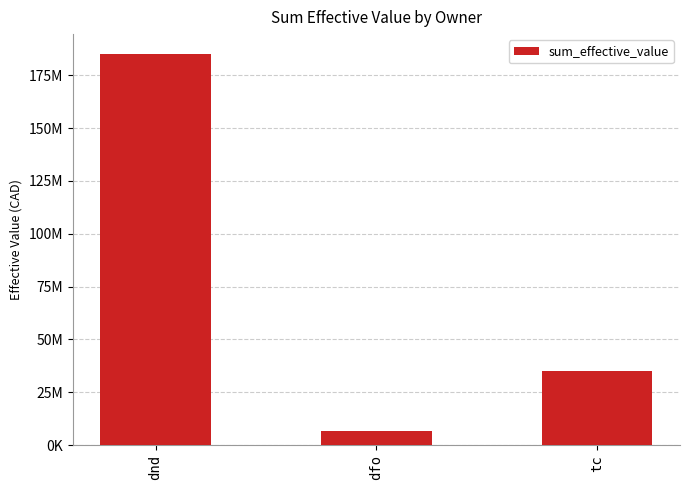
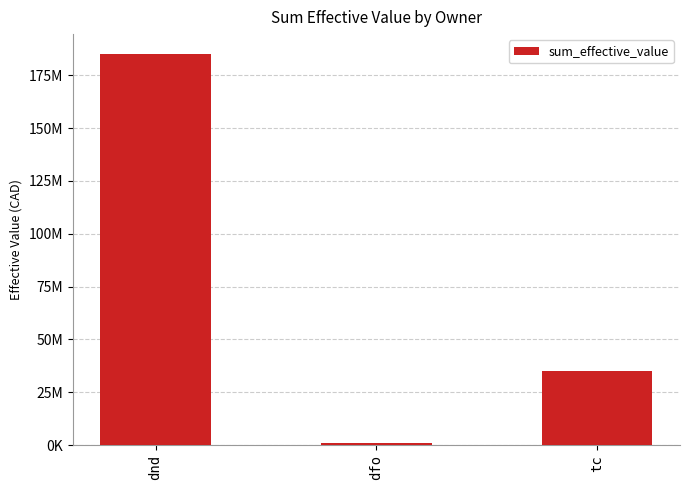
dfo: 7000000 -> 1000000
